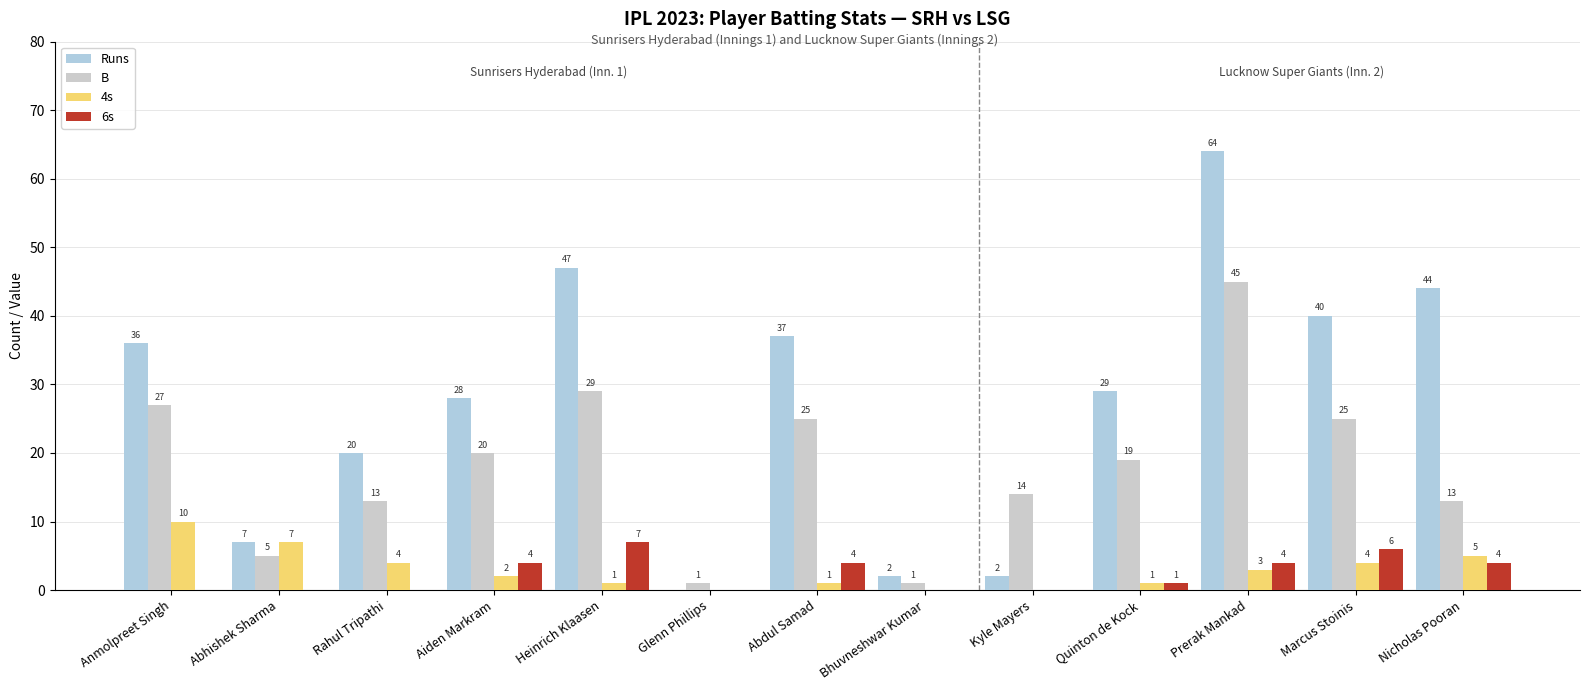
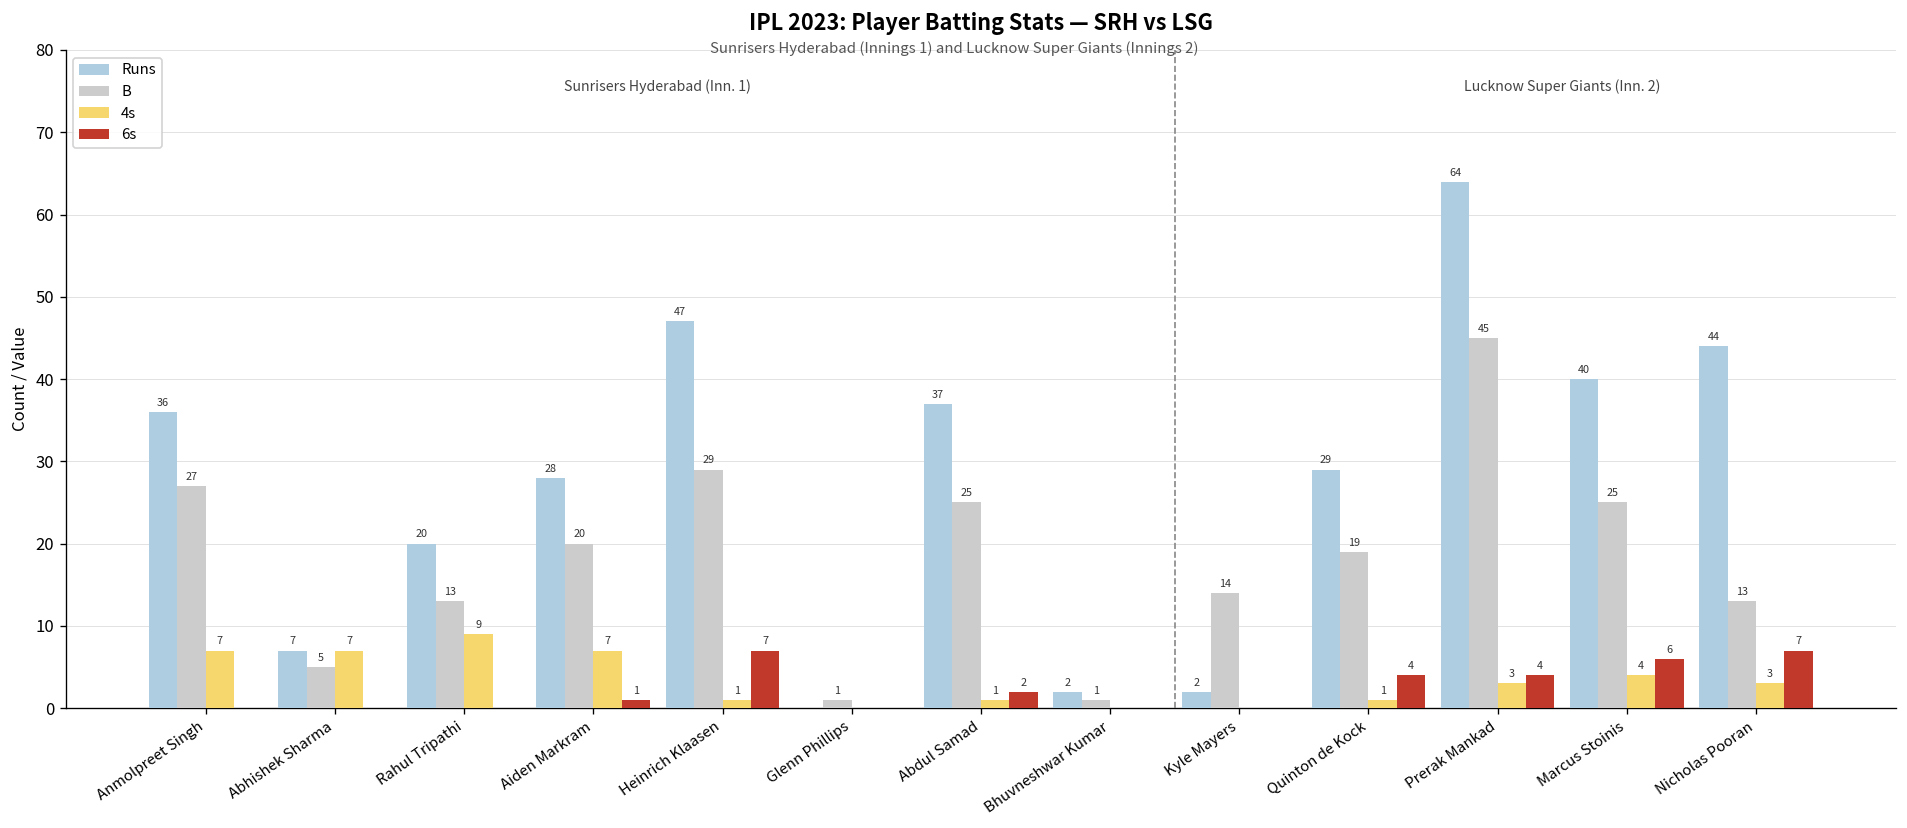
4s, Anmolpreet Singh: 10 -> 7
4s, Rahul Tripathi: 4 -> 9
4s, Aiden Markram: 2 -> 7
6s, Aiden Markram: 4 -> 1
6s, Abdul Samad: 4 -> 2
6s, Quinton de Kock: 1 -> 4
4s, Nicholas Pooran: 5 -> 3
6s, Nicholas Pooran: 4 -> 7
